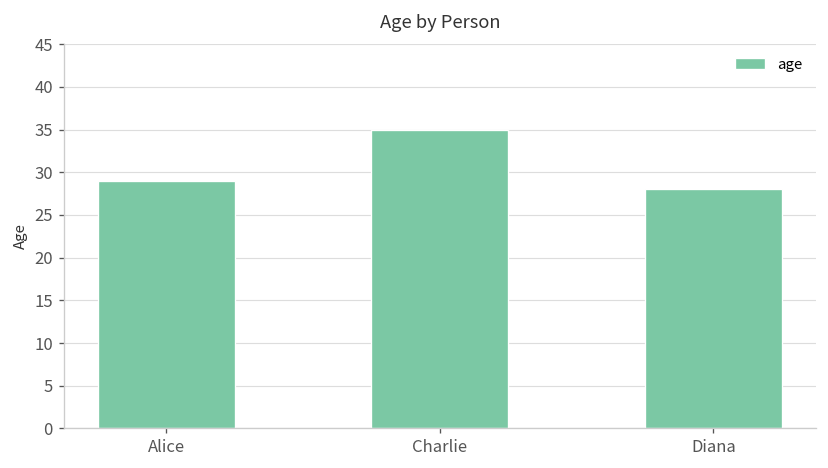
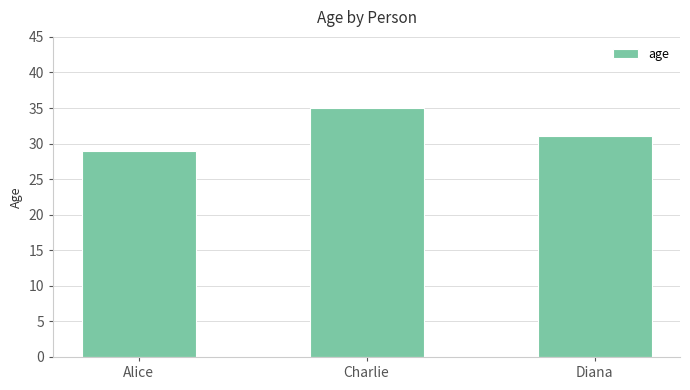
Diana: 28 -> 31
